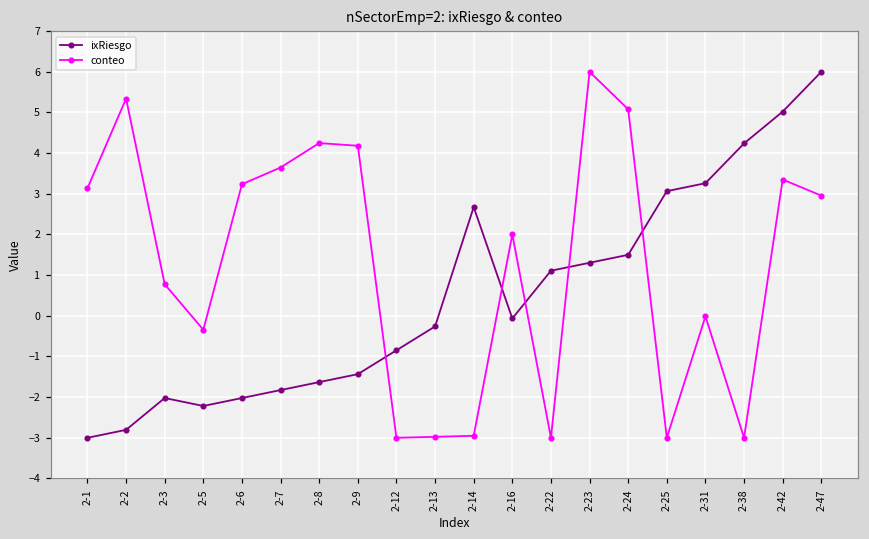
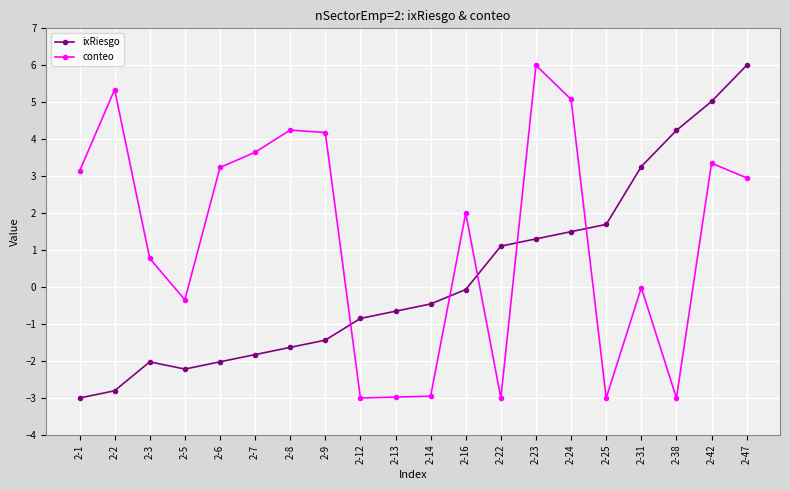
ixRiesgo, 2-13: -0.3 -> -0.7
ixRiesgo, 2-14: 2.7 -> -0.5
ixRiesgo, 2-25: 3.1 -> 1.7
